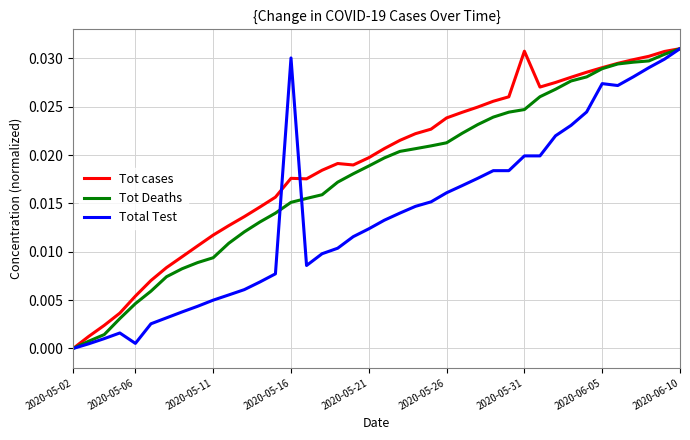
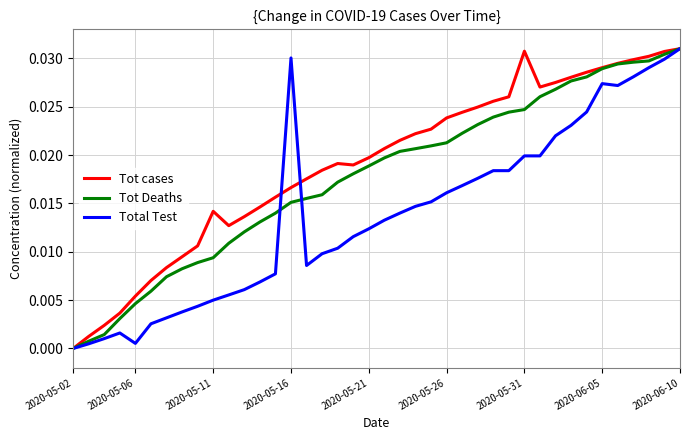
Tot cases, 2020-05-11: 0.012 -> 0.014
Tot cases, 2020-05-16: 0.018 -> 0.017
